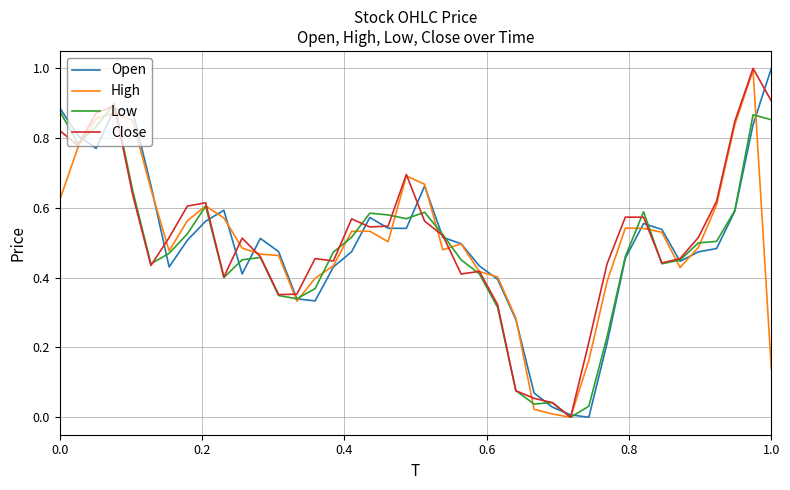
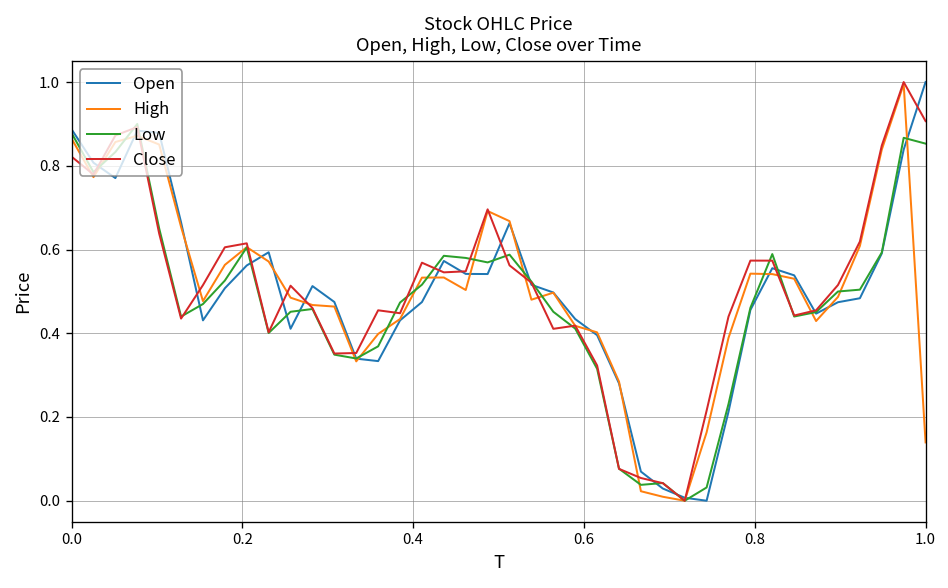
High, 0.0: 0.62 -> 0.86
